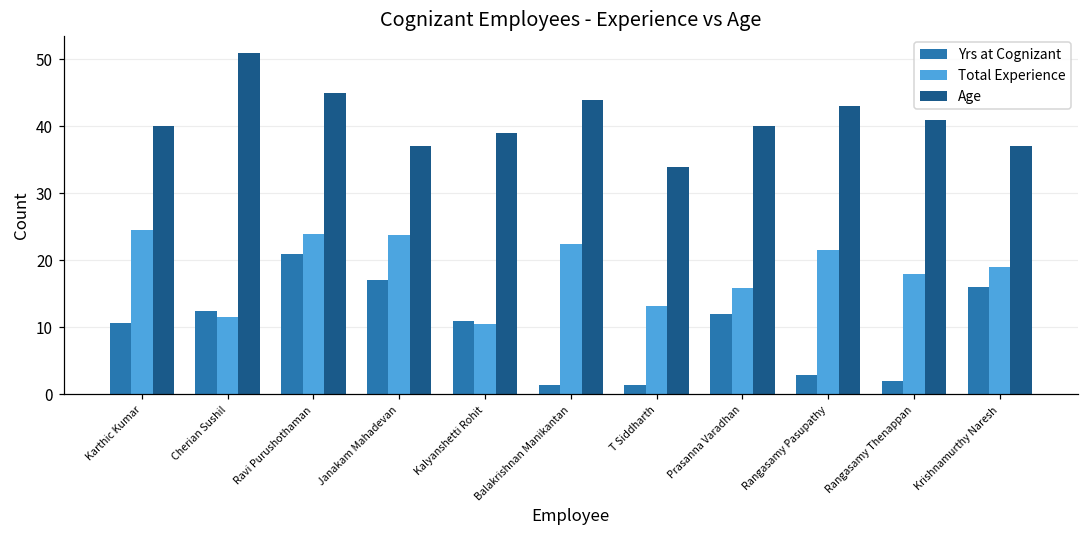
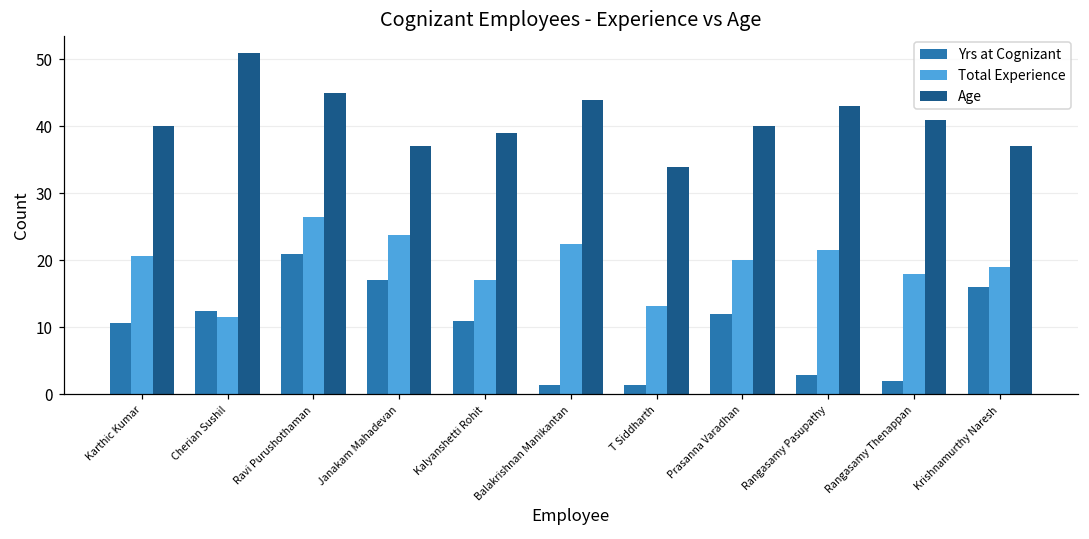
Total Experience, Karthic Kumar: 25 -> 21
Total Experience, Ravi Purushothaman: 24 -> 26
Total Experience, Kalyanshetti Rohit: 11 -> 17
Total Experience, Prasanna Varadhan: 16 -> 20
